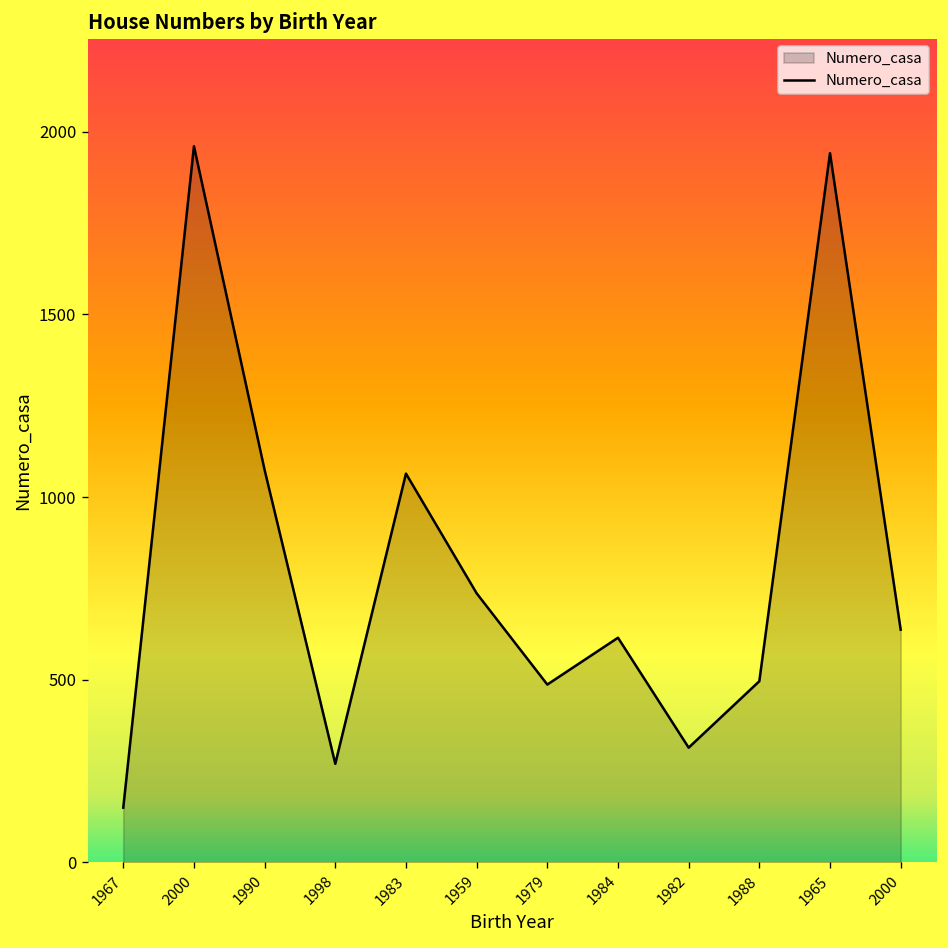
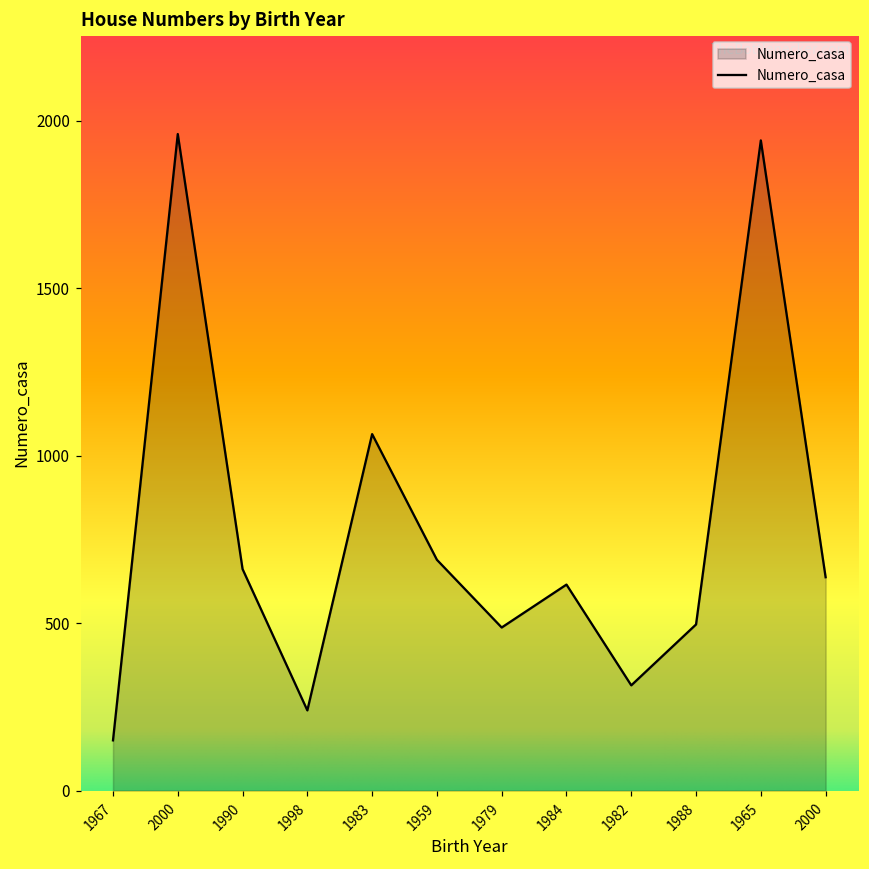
1990: 1070 -> 660
1998: 270 -> 240
1959: 740 -> 690
